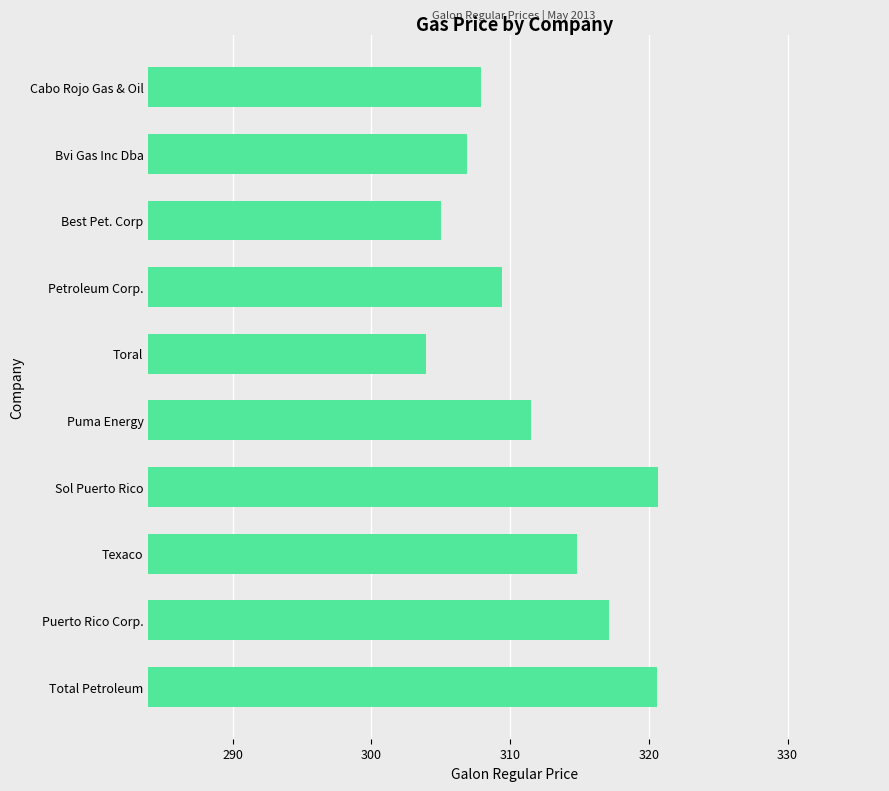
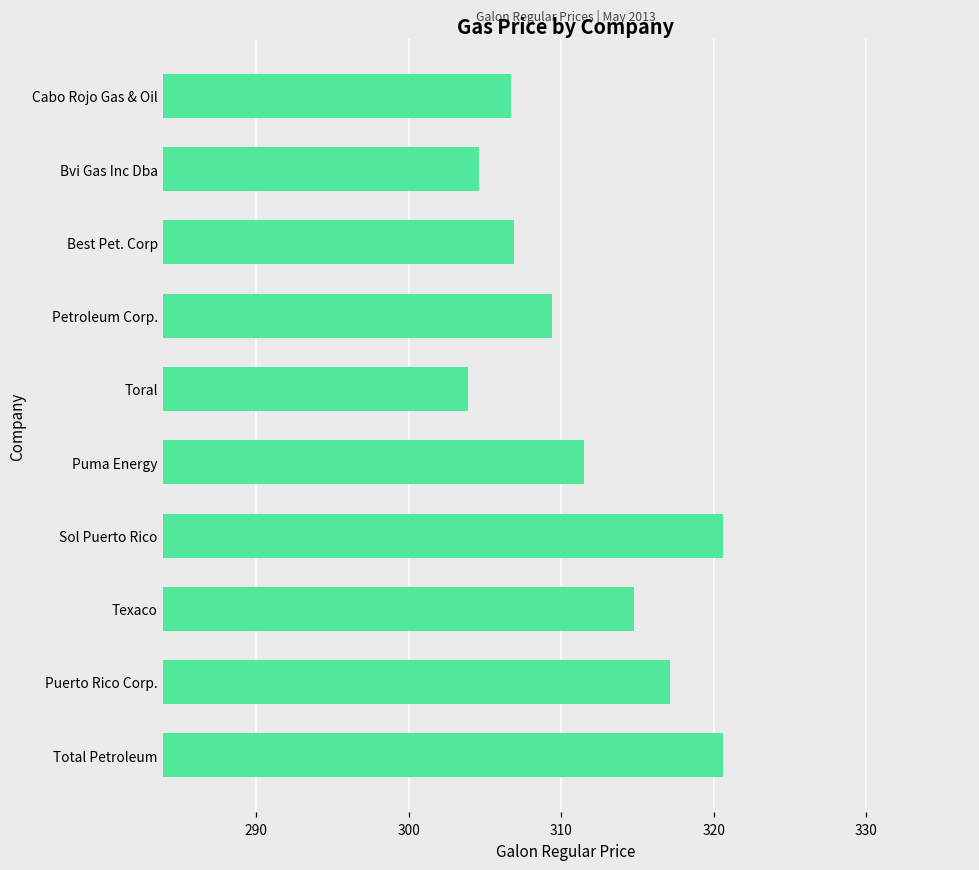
Cabo Rojo Gas & Oil: 307.9 -> 306.7
Bvi Gas Inc Dba: 306.9 -> 304.6
Best Pet. Corp: 305.0 -> 306.9
